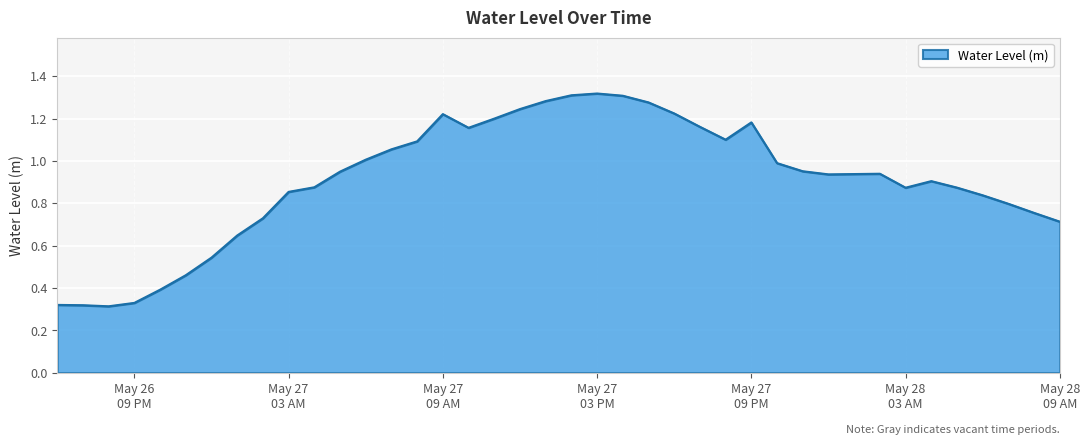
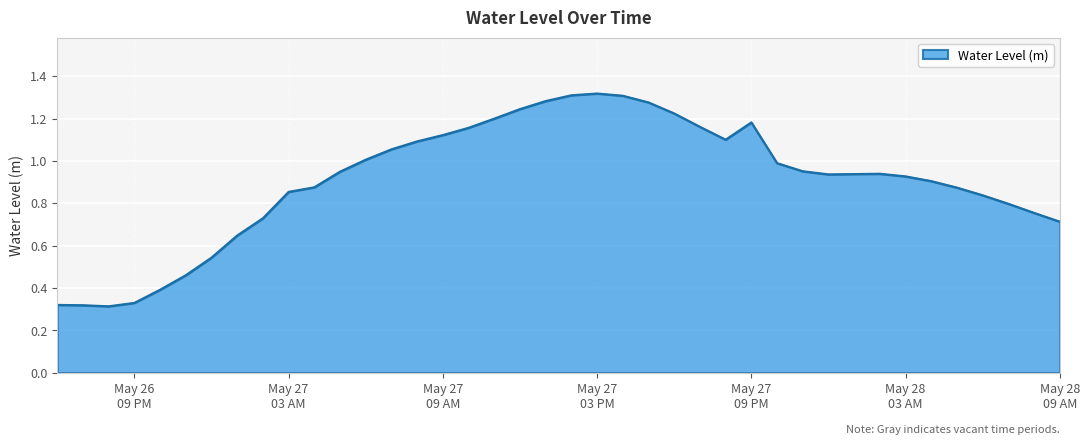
May 27 09 AM: 1.22 -> 1.12
May 28 03 AM: 0.87 -> 0.93
